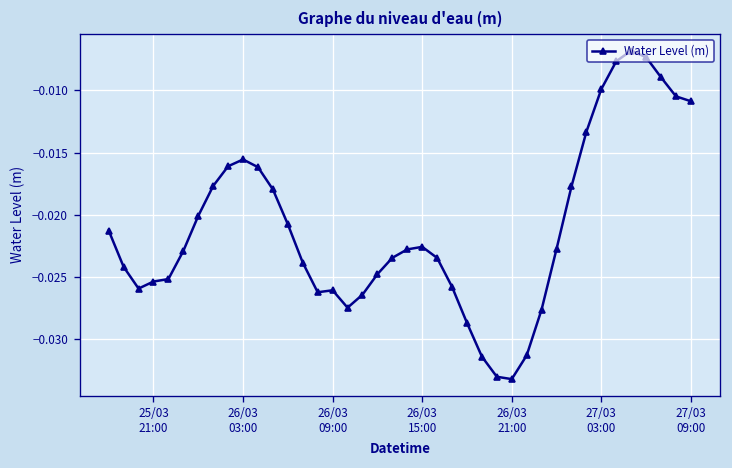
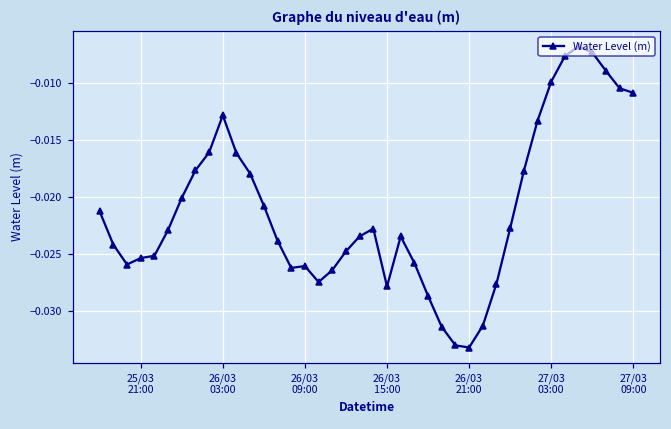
26/03 03:00: -0.0156 -> -0.0128
26/03 15:00: -0.0226 -> -0.0279
